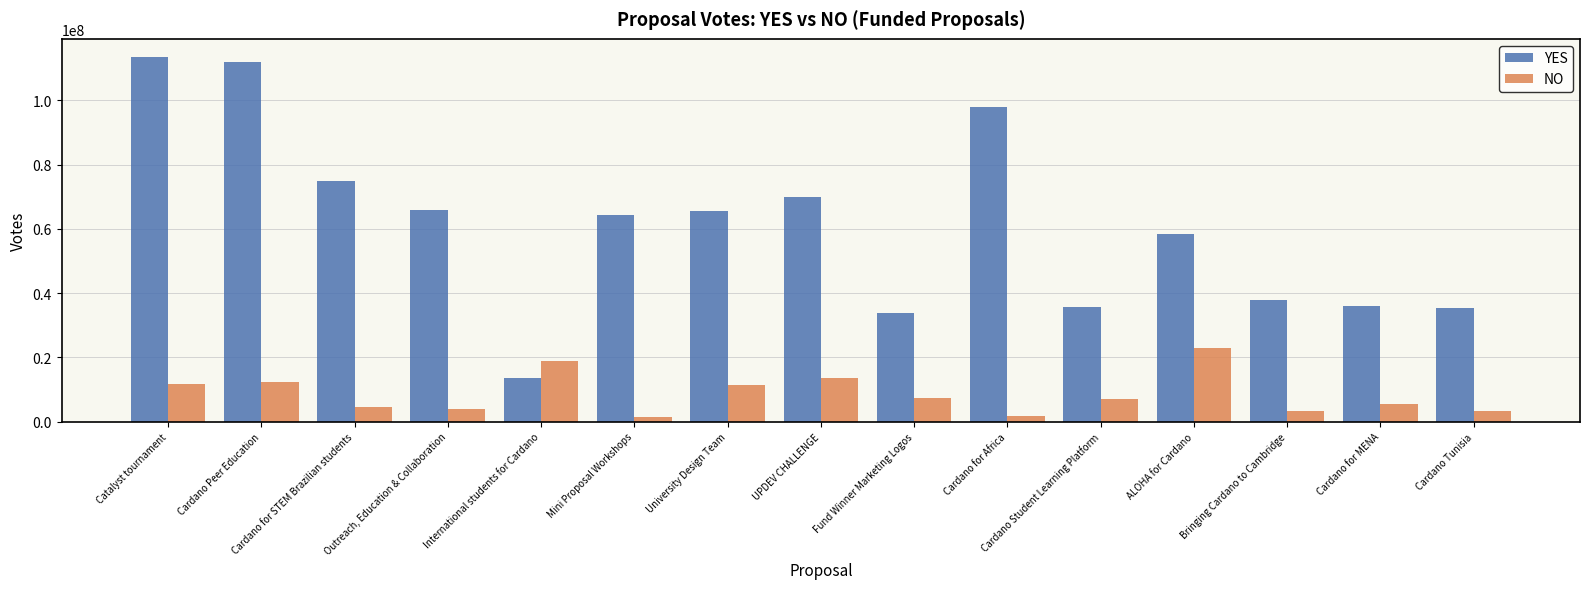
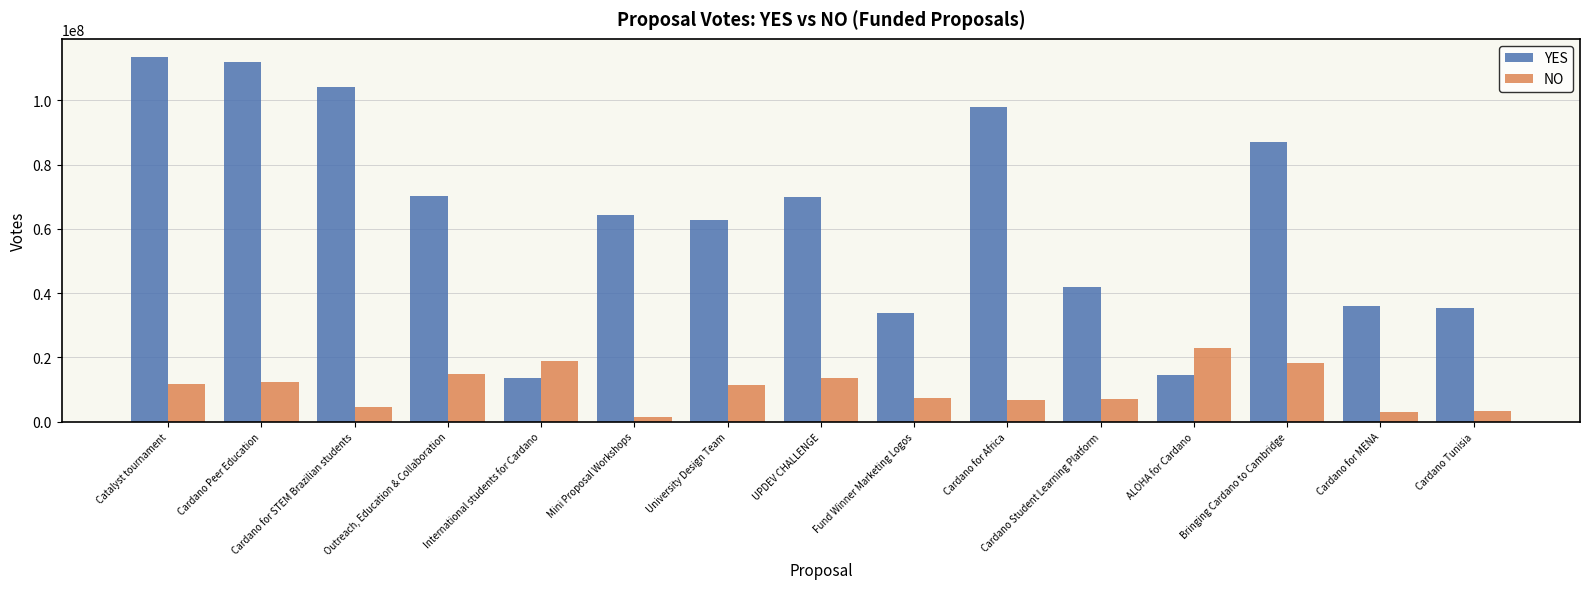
YES, Cardano for STEM Brazilian students: 75000000 -> 104000000
YES, Outreach, Education & Collaboration: 66000000 -> 70000000
NO, Outreach, Education & Collaboration: 4000000 -> 15000000
YES, University Design Team: 66000000 -> 63000000
NO, Cardano for Africa: 2000000 -> 7000000
YES, Cardano Student Learning Platform: 36000000 -> 42000000
YES, ALOHA for Cardano: 58000000 -> 15000000
YES, Bringing Cardano to Cambridge: 38000000 -> 87000000
NO, Bringing Cardano to Cambridge: 3000000 -> 18000000
NO, Cardano for MENA: 6000000 -> 3000000
